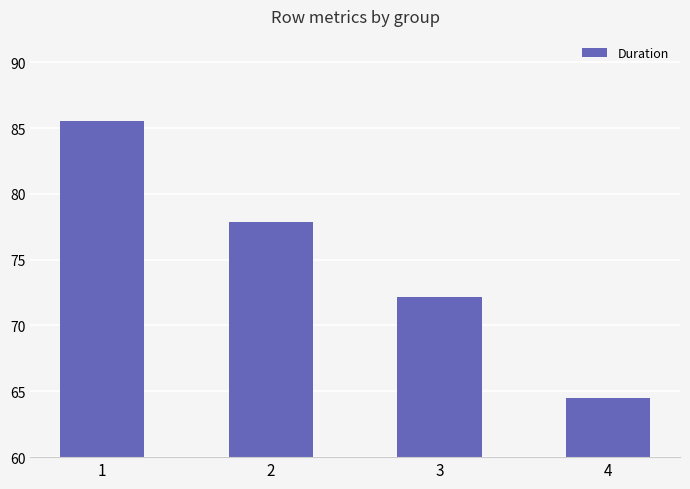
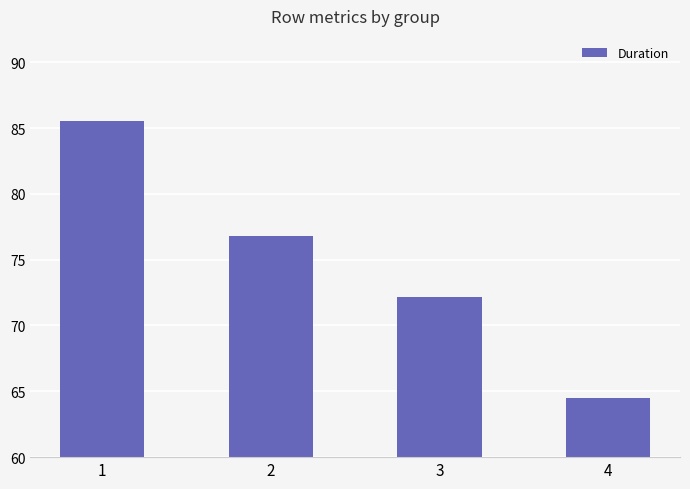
2: 77.9 -> 76.8
